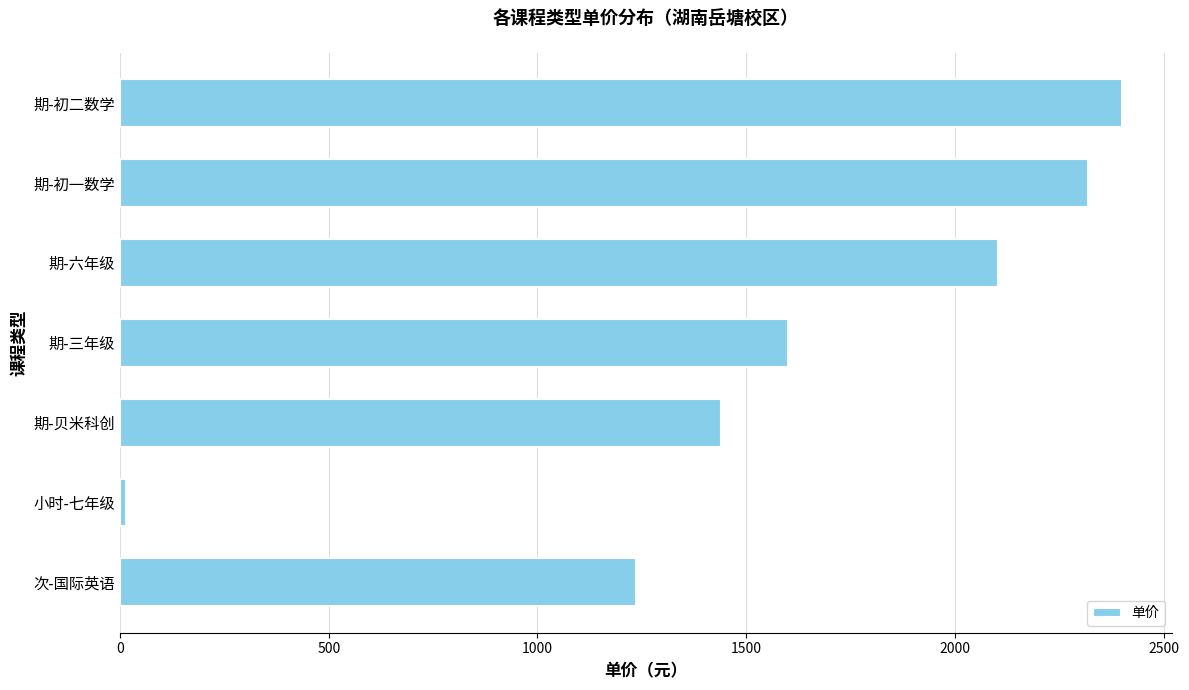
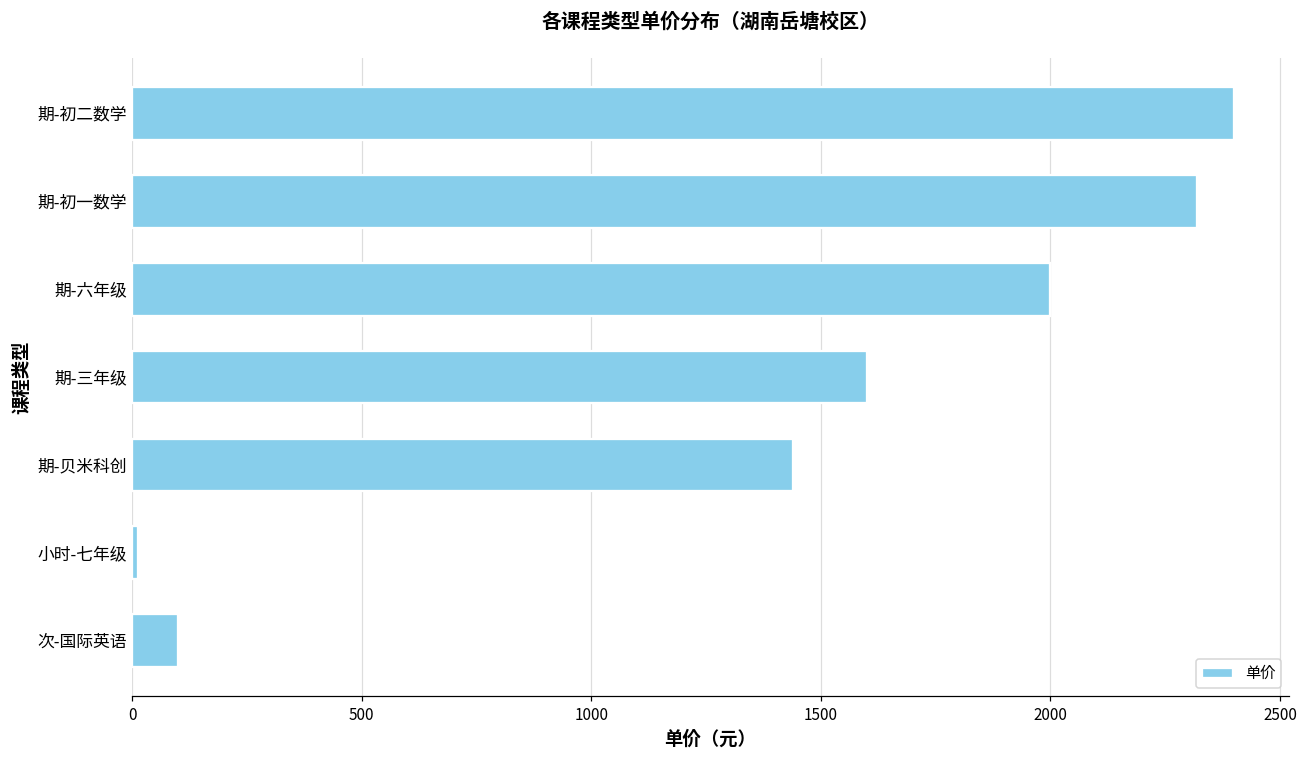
期-六年级: 2100 -> 2000
次-国际英语: 1240 -> 100
